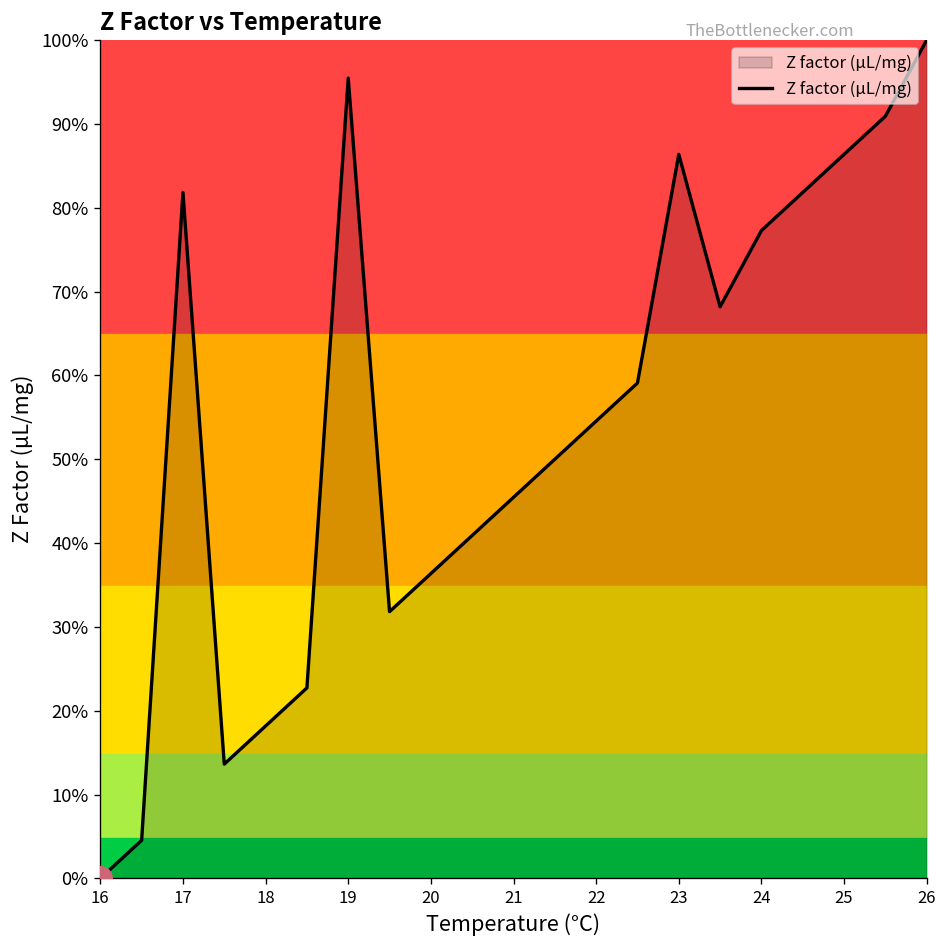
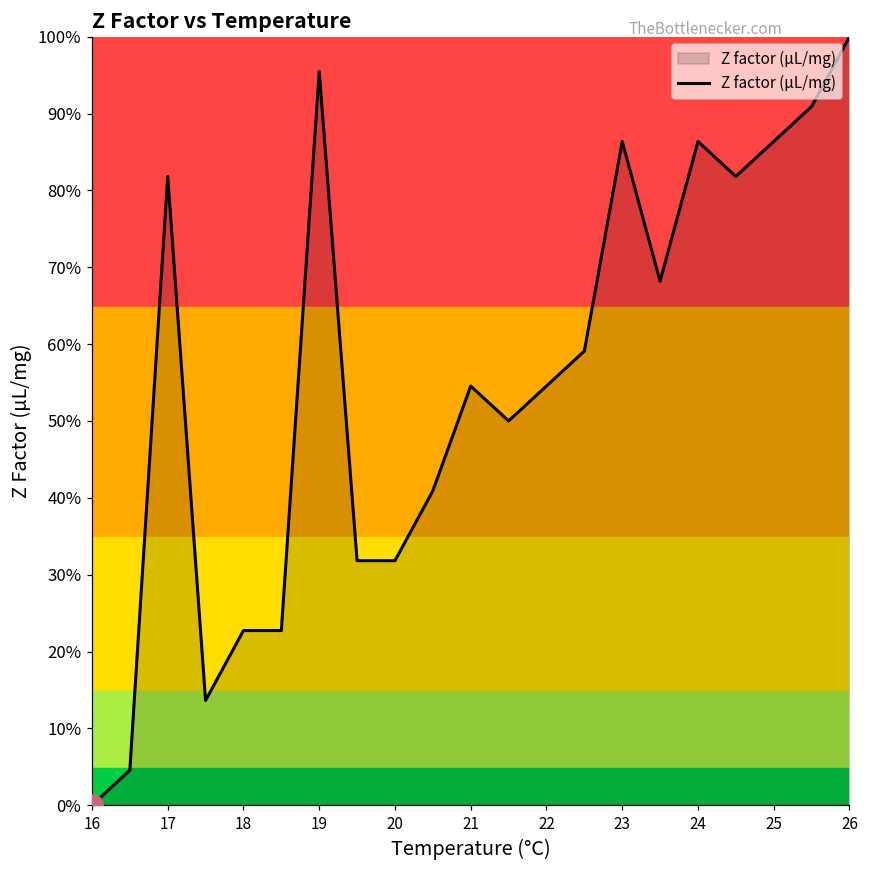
Z factor (μL/mg), 18: 18% -> 23%
Z factor (μL/mg), 20: 36% -> 32%
Z factor (μL/mg), 21: 45% -> 55%
Z factor (μL/mg), 24: 77% -> 86%
